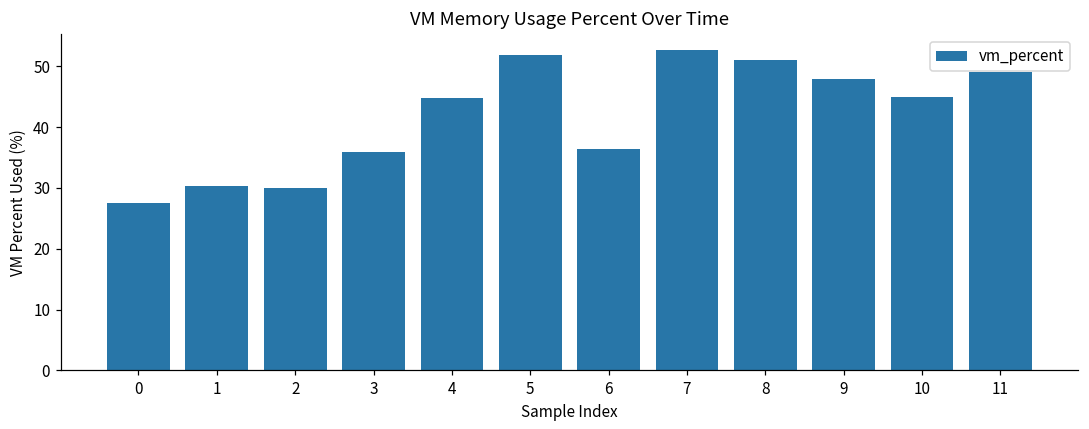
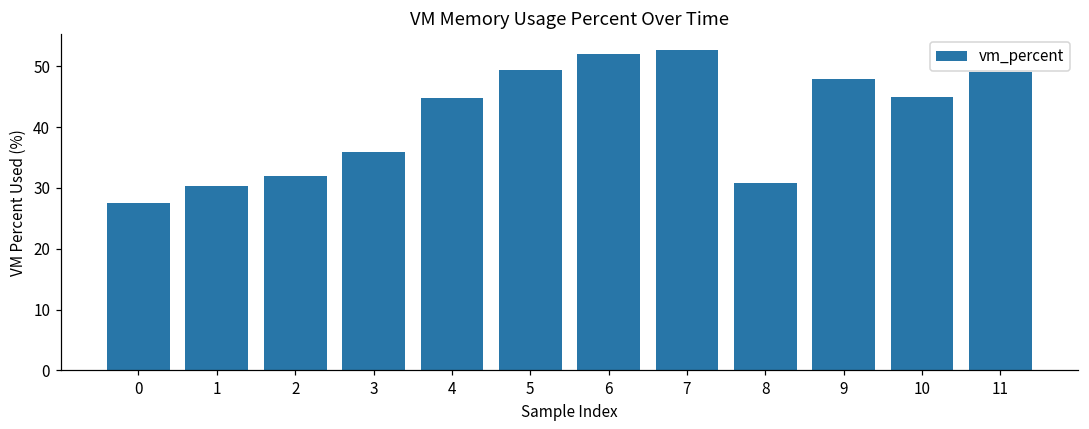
2: 30 -> 32
5: 52 -> 49
6: 36 -> 52
8: 51 -> 31
